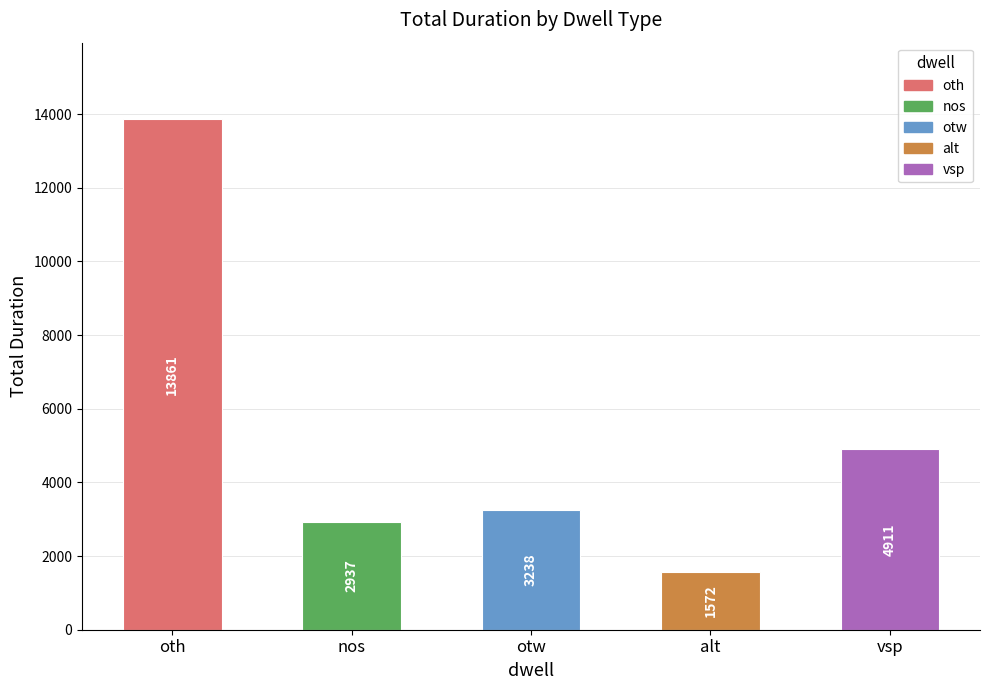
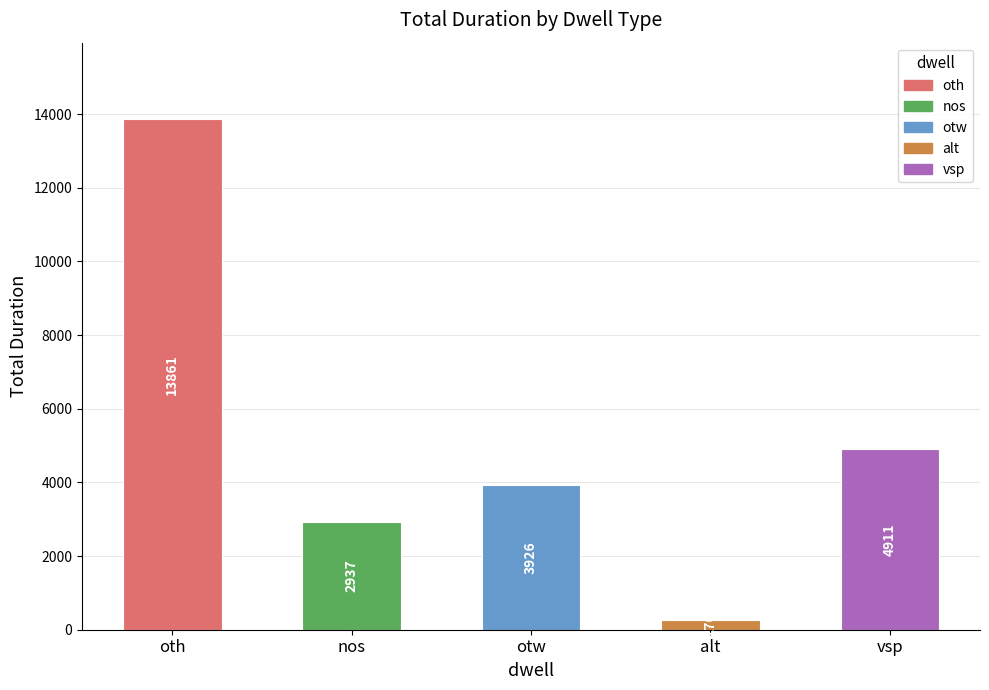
otw: 3238 -> 3926
alt: 1600 -> 300
